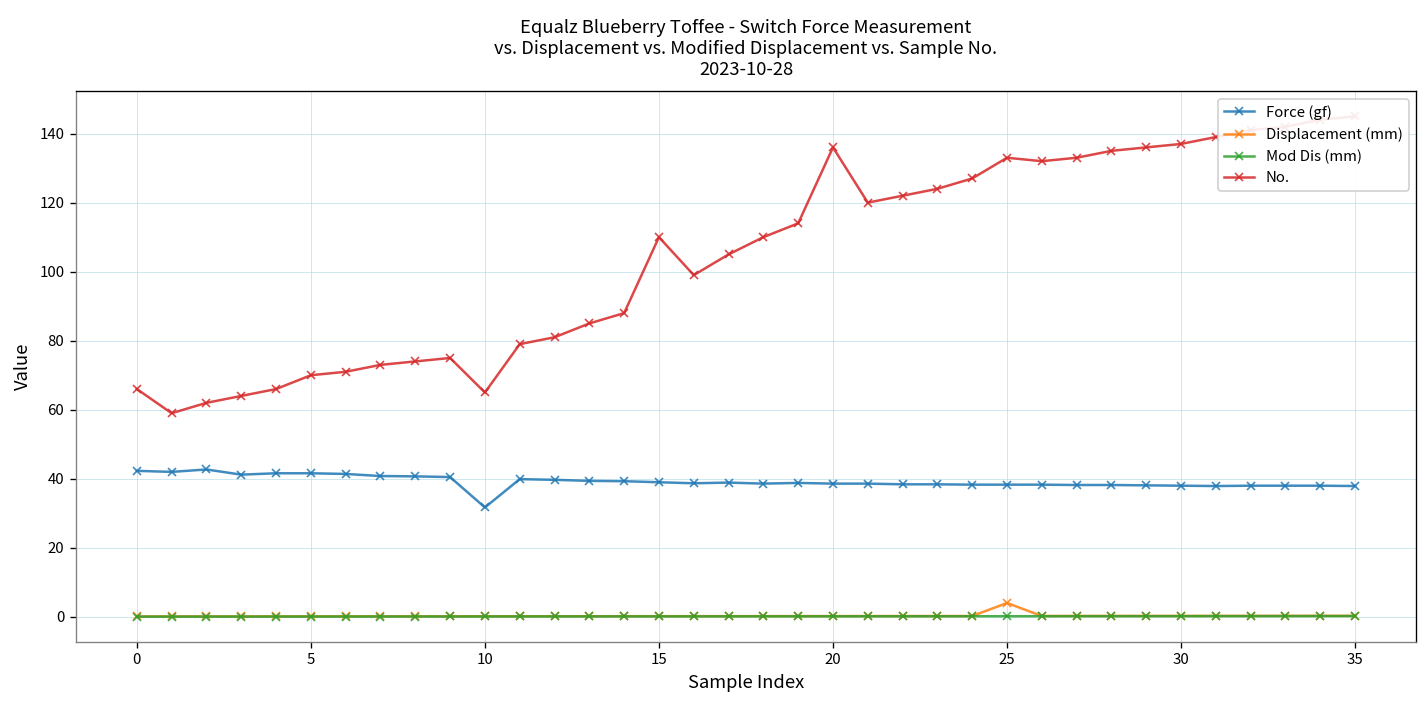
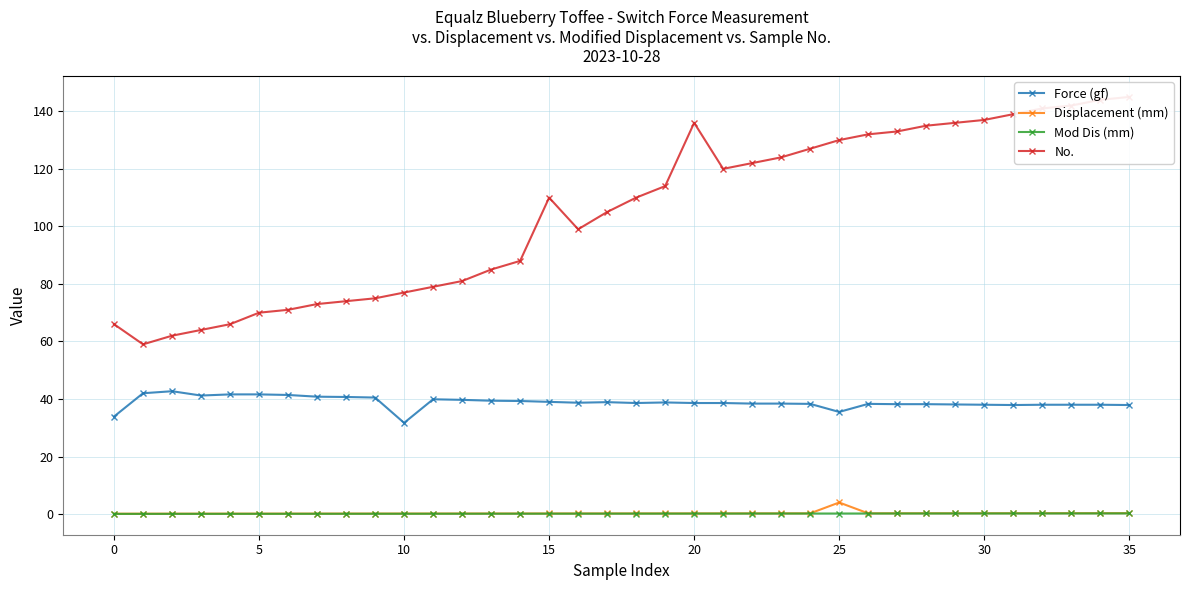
Force (gf), 0: 42 -> 34
No., 10: 65 -> 77
Force (gf), 25: 38 -> 36
No., 25: 133 -> 130
